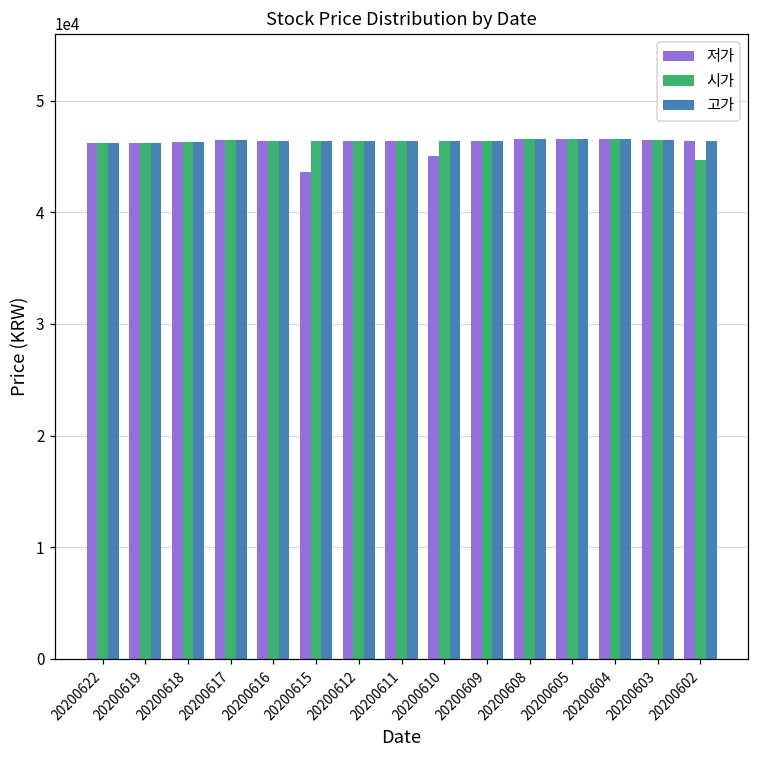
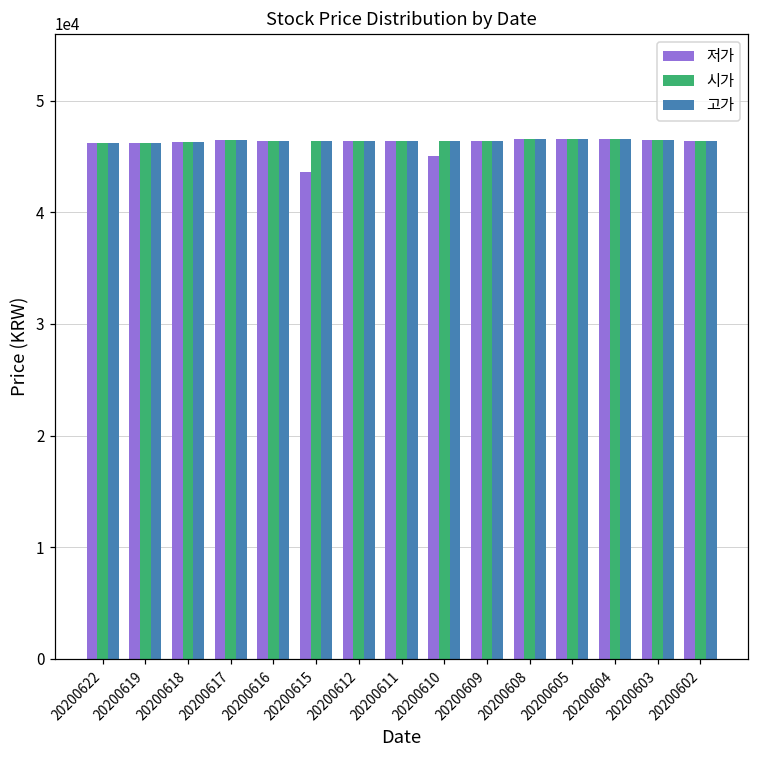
시가, 20200602: 44600 -> 46400
